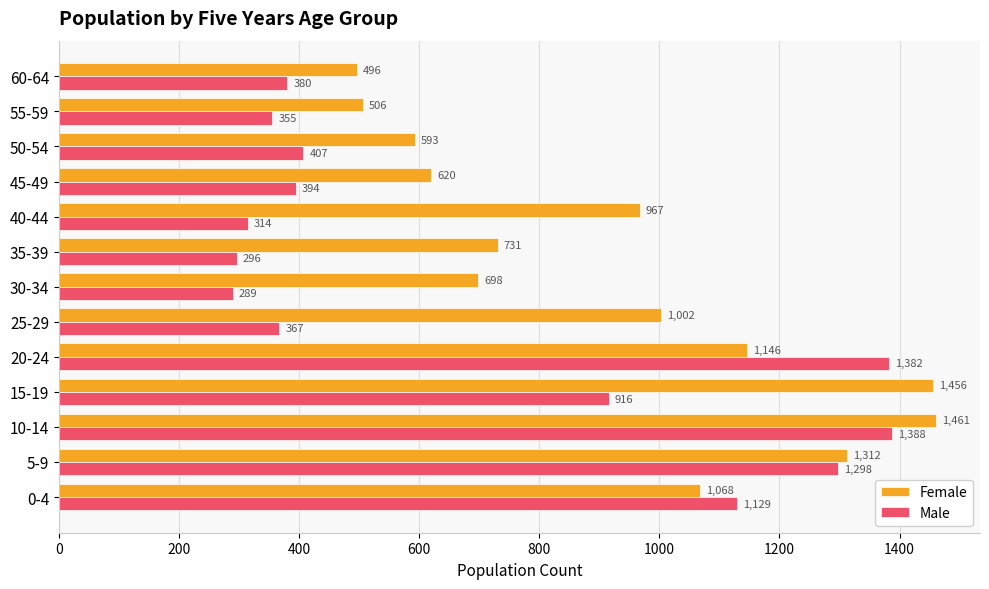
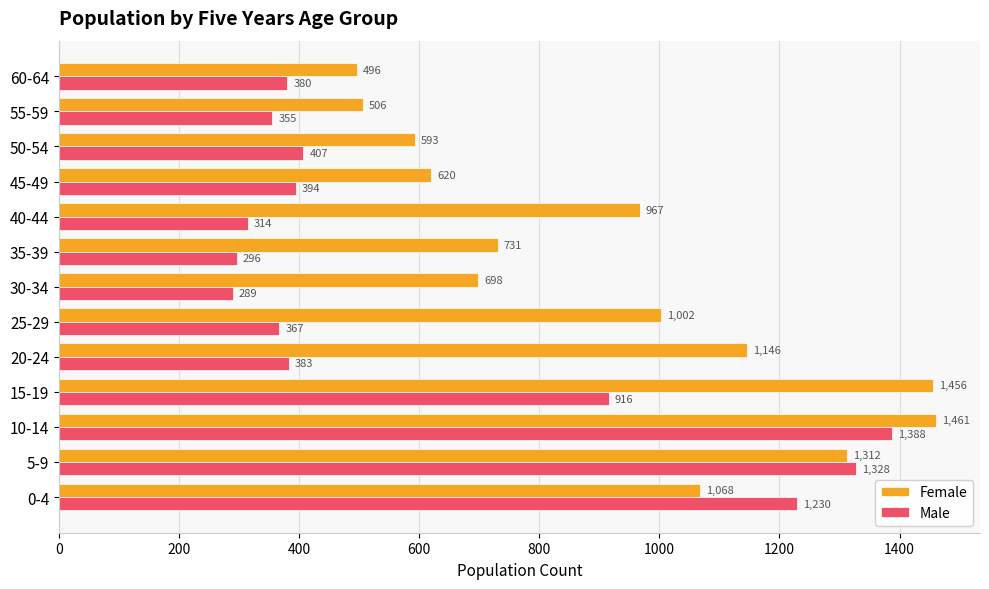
Male, 20-24: 1,382 -> 383
Male, 5-9: 1,298 -> 1,328
Male, 0-4: 1,129 -> 1,230
